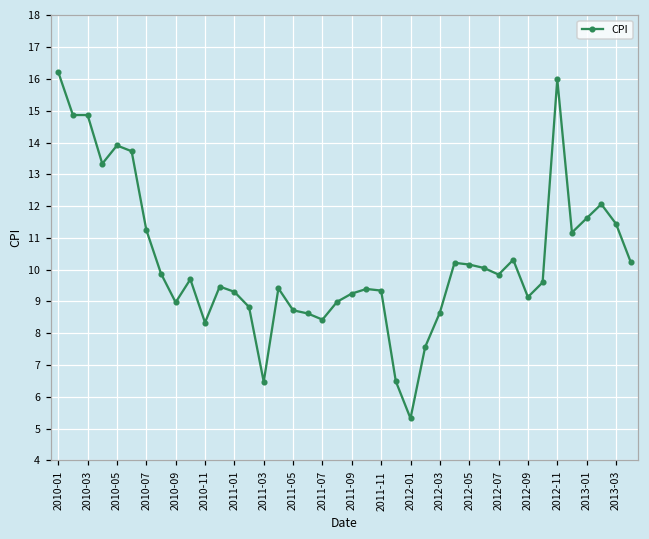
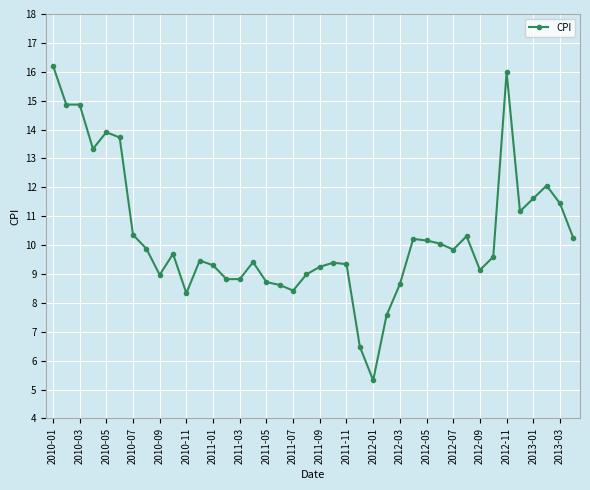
2010-07: 11.3 -> 10.4
2011-03: 6.5 -> 8.8
